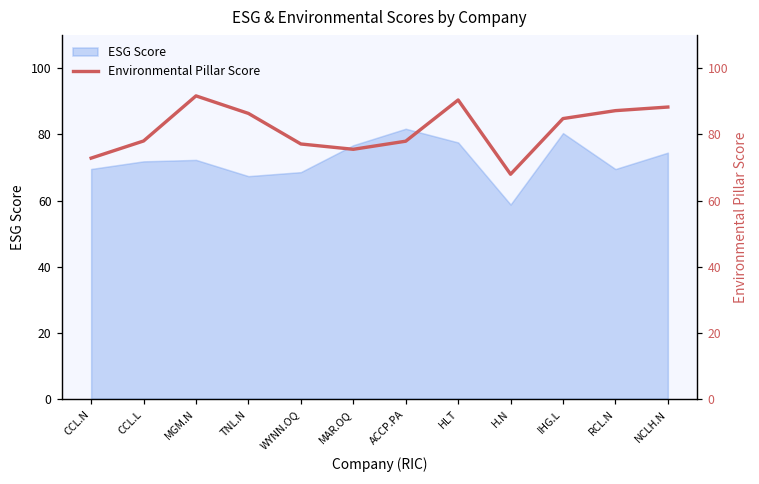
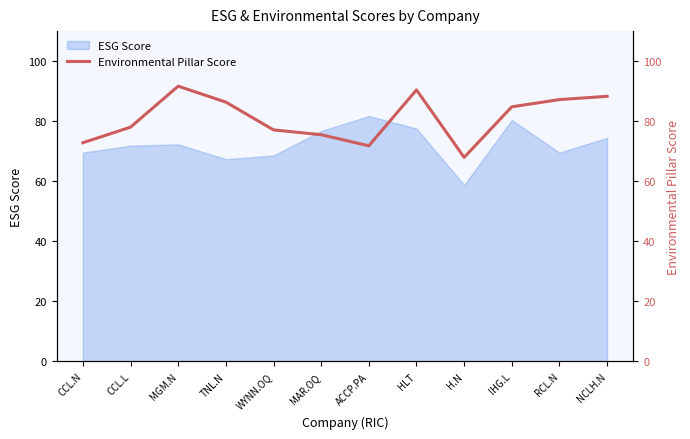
Environmental Pillar Score, ACCP.PA: 78 -> 72
